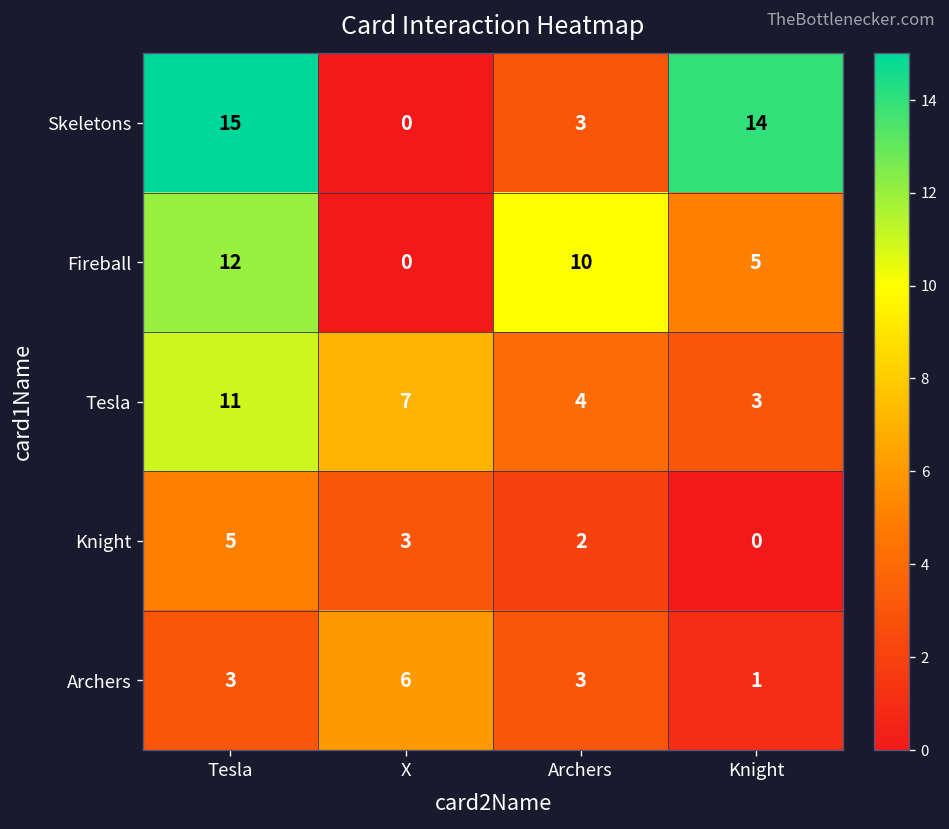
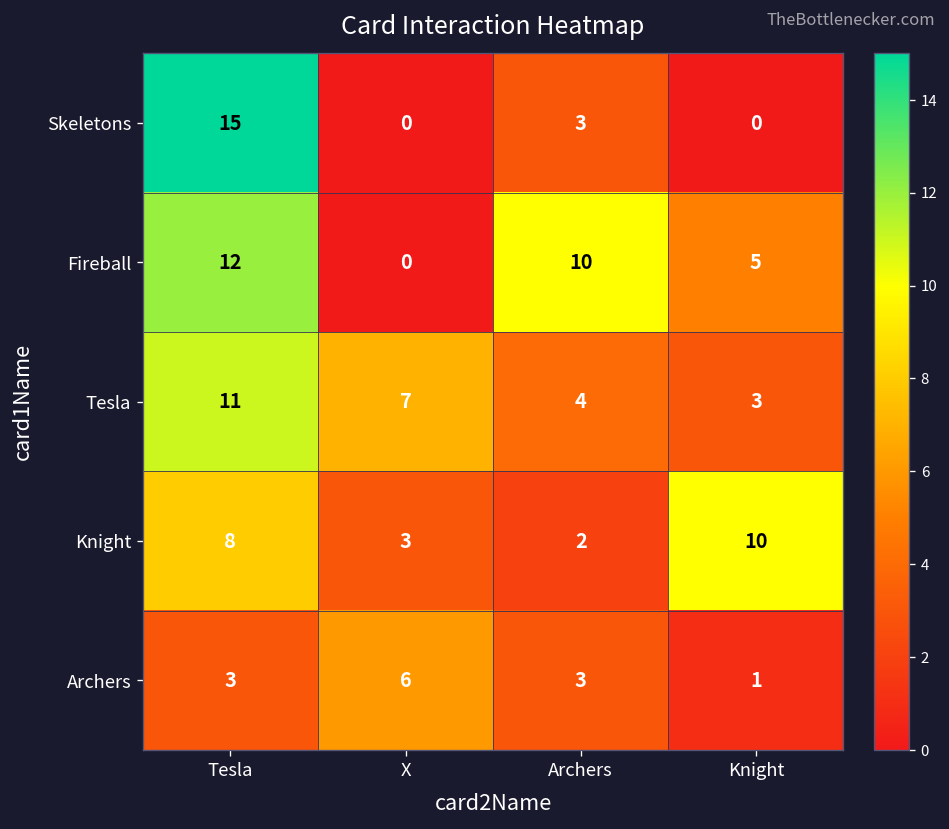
Skeletons, Knight: 14 -> 0
Knight, Tesla: 5 -> 8
Knight, Knight: 0 -> 10
